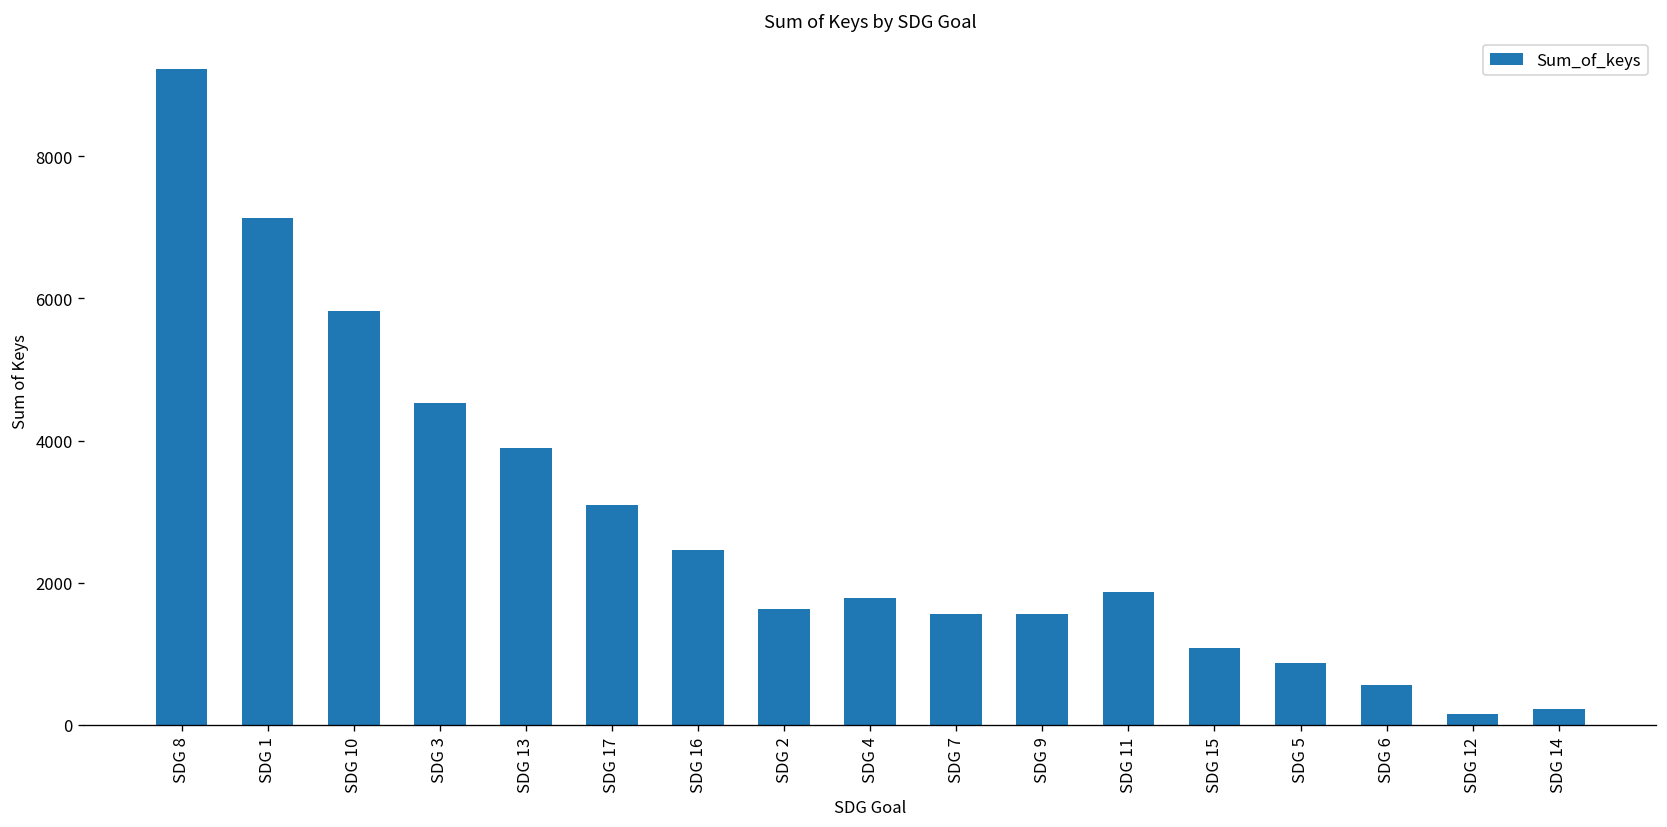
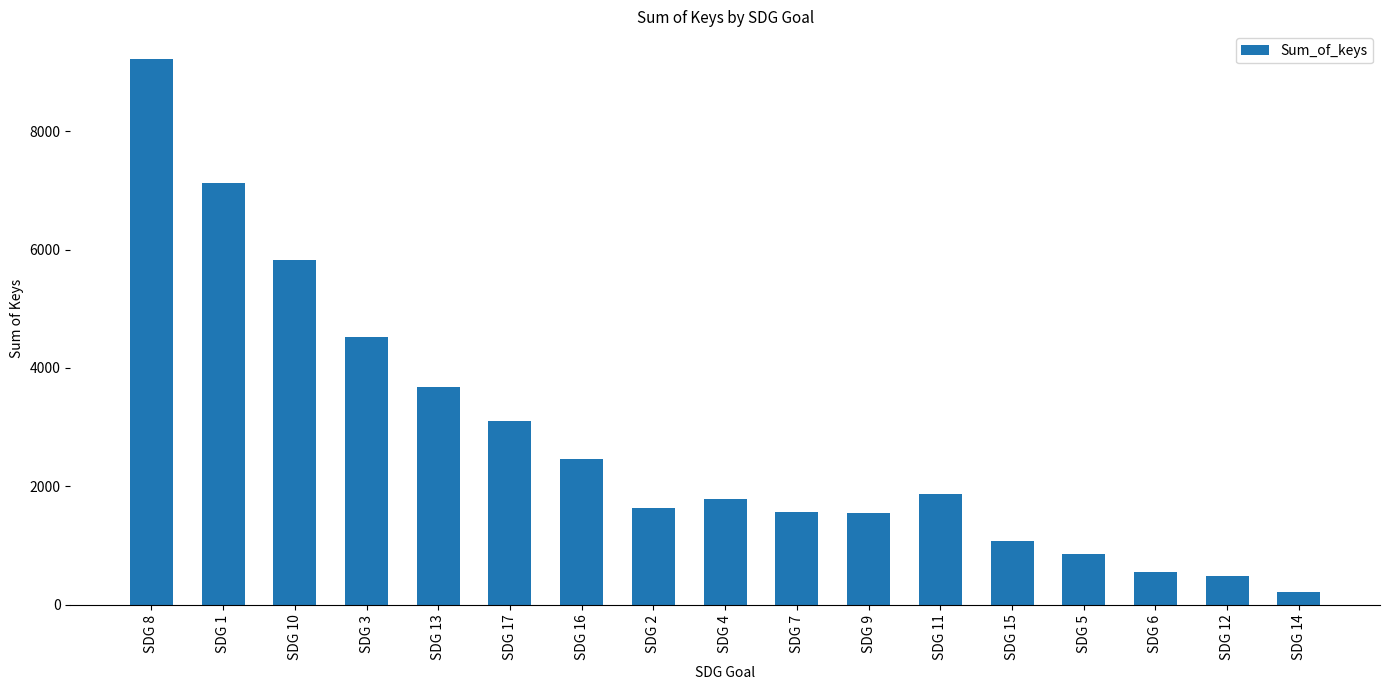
SDG 13: 3900 -> 3700
SDG 12: 100 -> 500
